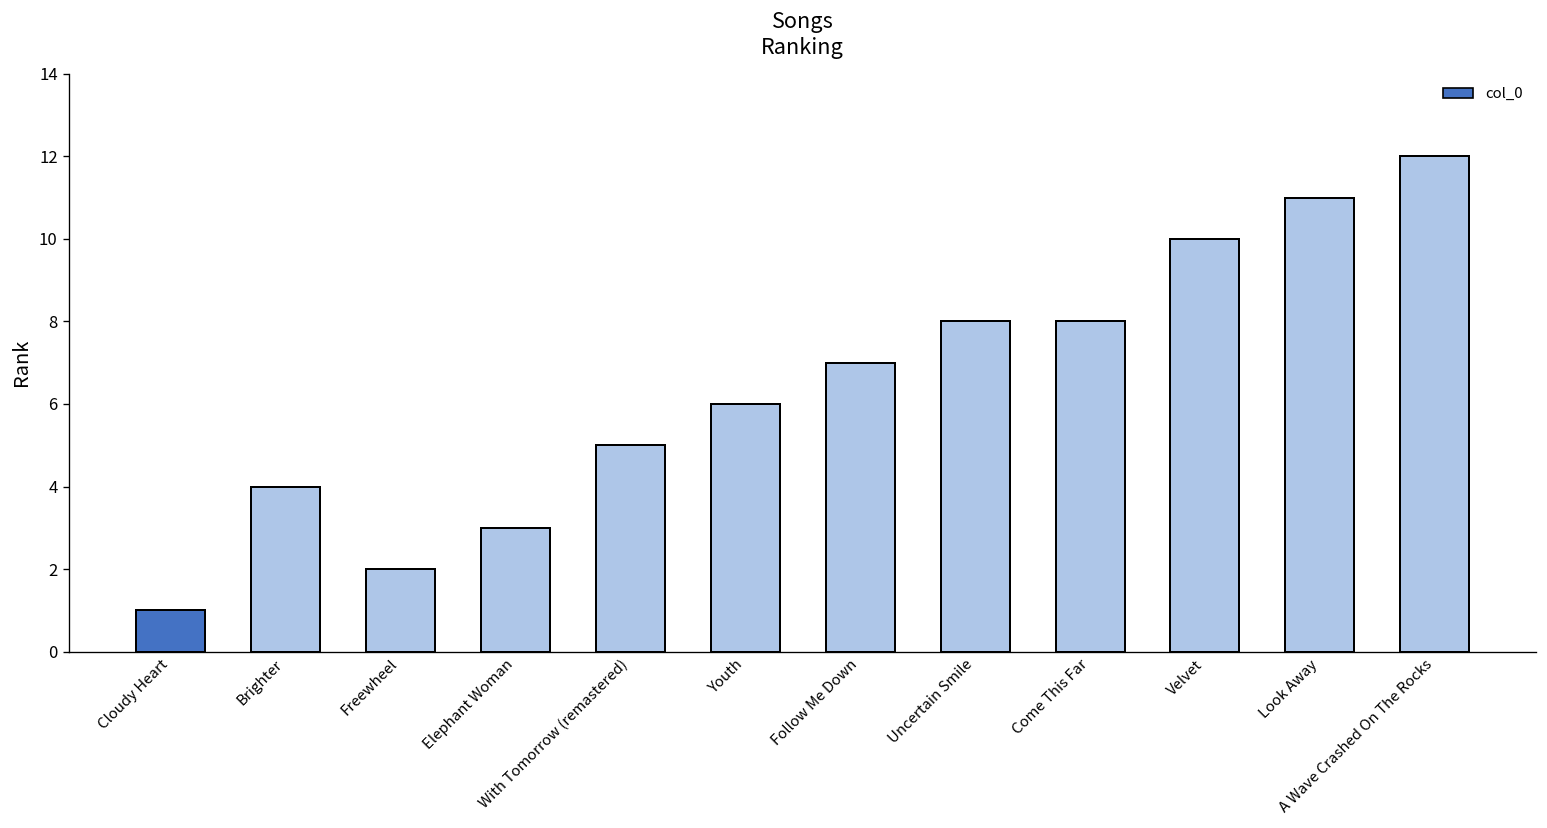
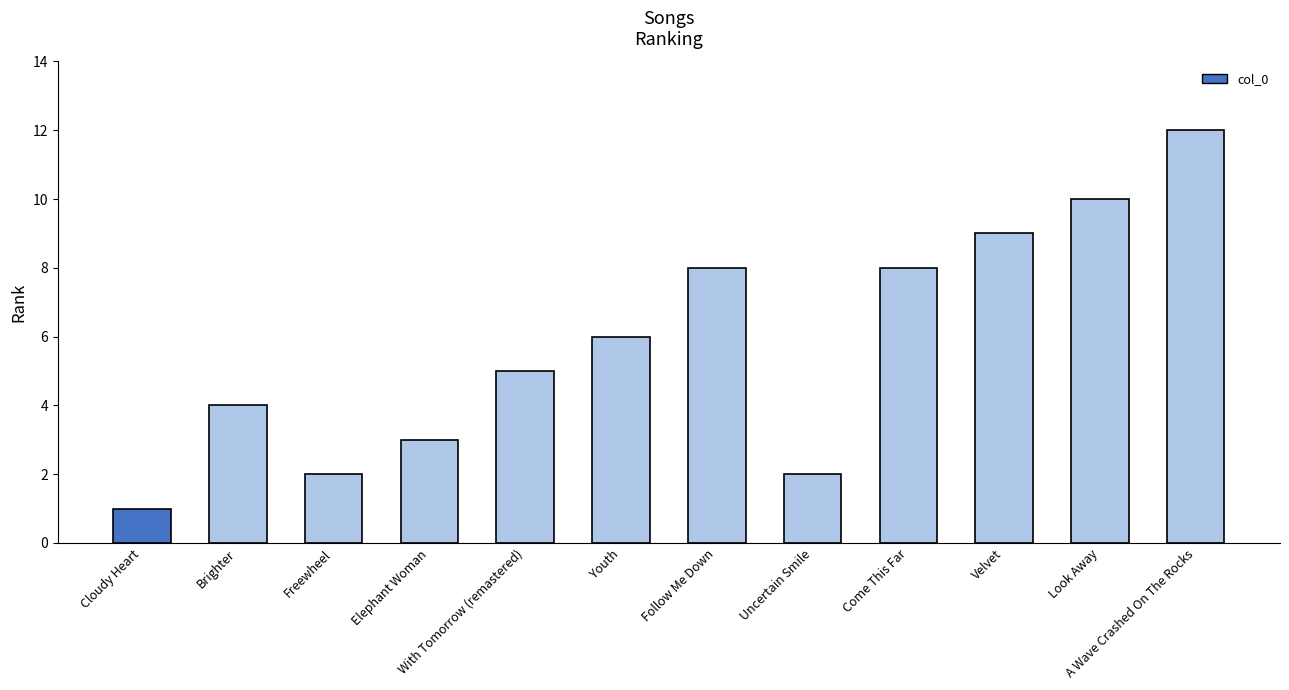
Follow Me Down: 7 -> 8
Uncertain Smile: 8 -> 2
Velvet: 10 -> 9
Look Away: 11 -> 10
